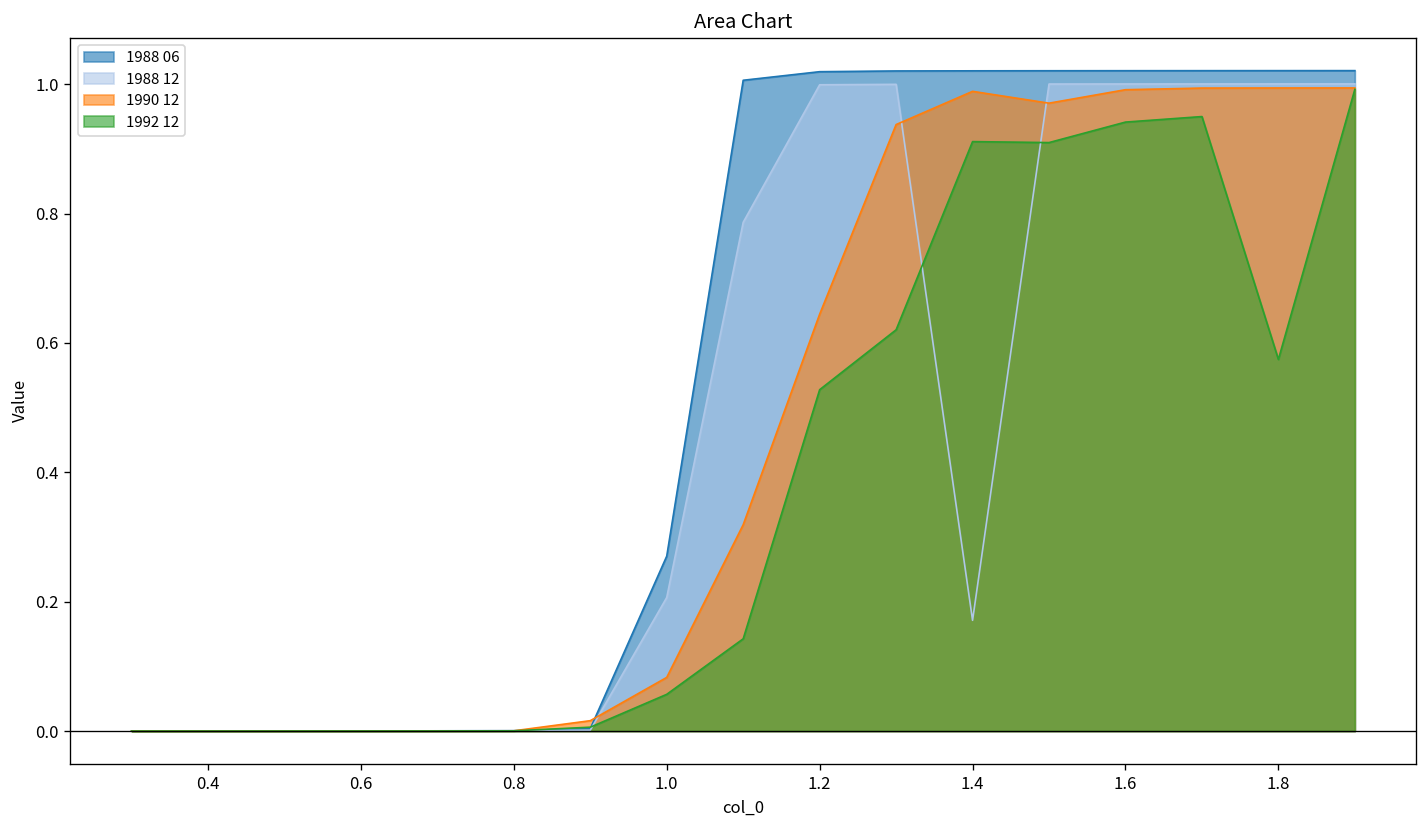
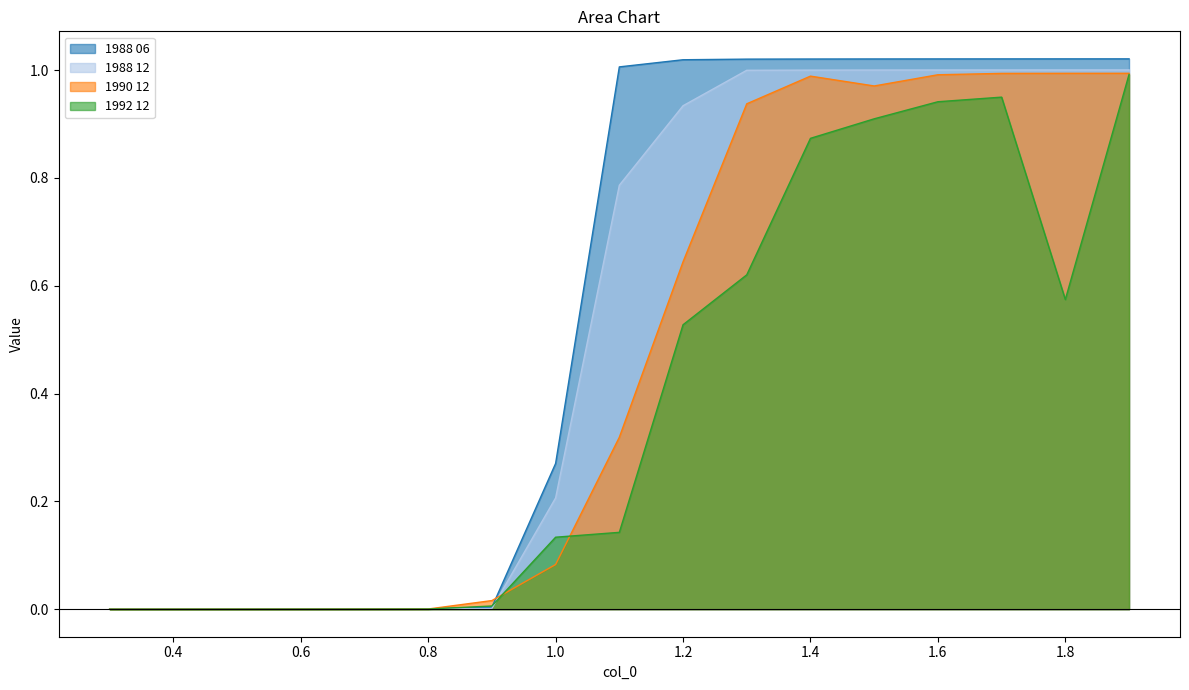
1992 12, 1.0: 0.06 -> 0.13
1988 12, 1.2: 1.00 -> 0.93
1988 12, 1.4: 0.17 -> 1.00
1992 12, 1.4: 0.91 -> 0.87
